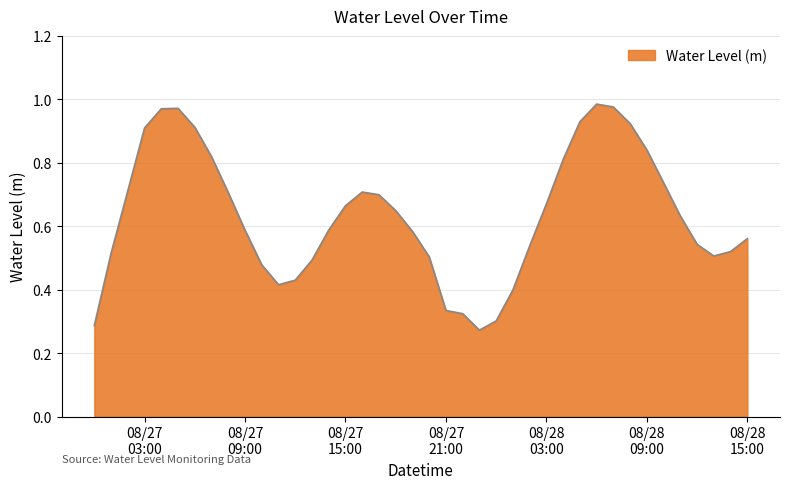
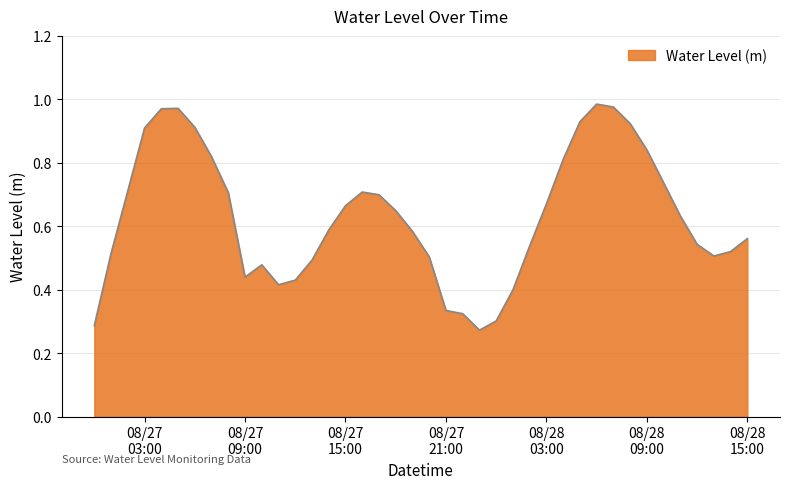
08/27 09:00: 0.59 -> 0.44
